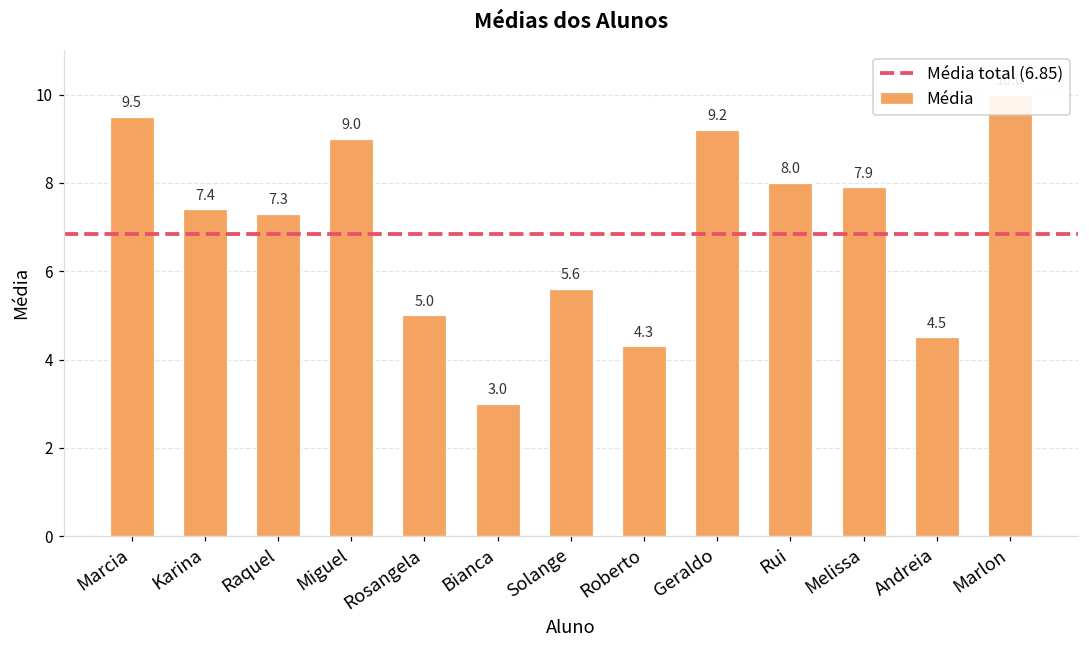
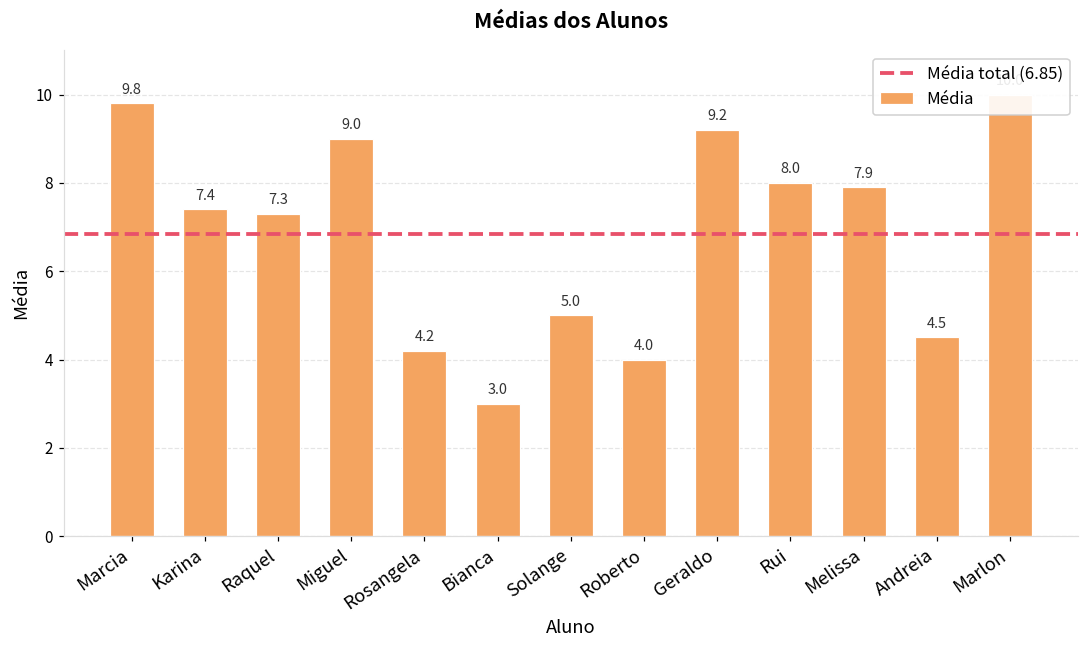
Marcia: 9.5 -> 9.8
Rosangela: 5.0 -> 4.2
Solange: 5.6 -> 5.0
Roberto: 4.3 -> 4.0
